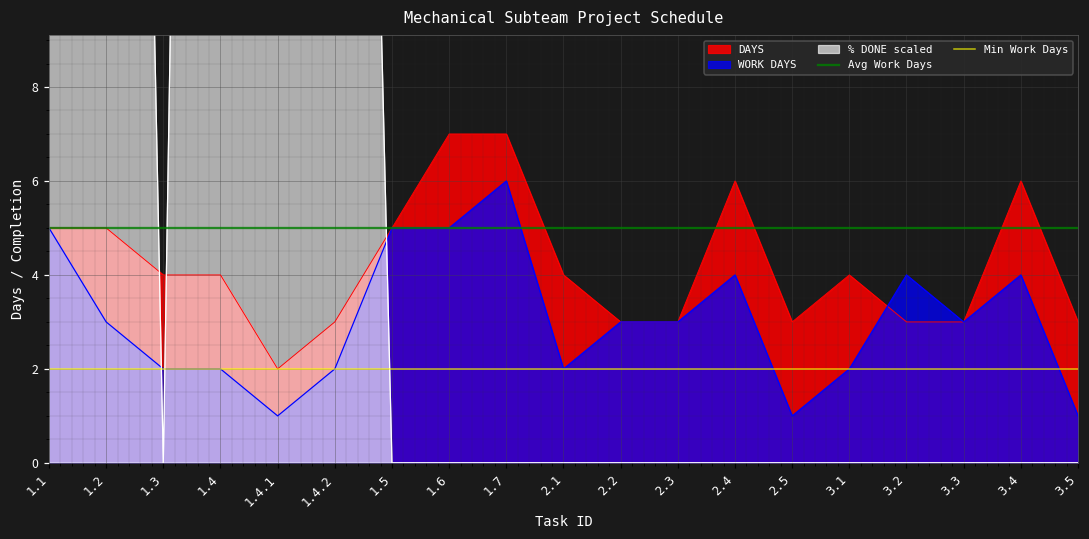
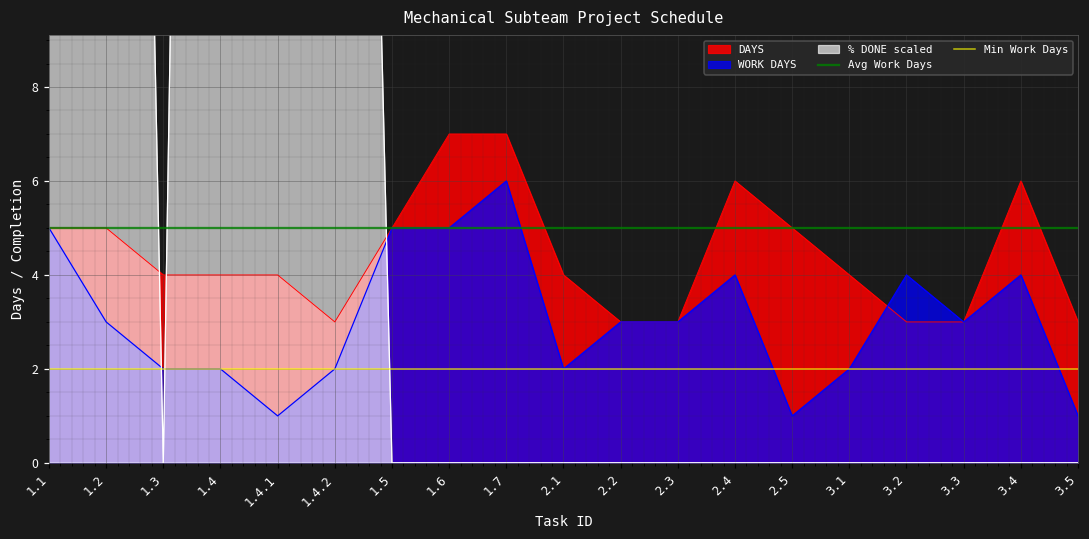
DAYS, 1.4.1: 2 -> 4
DAYS, 2.5: 3 -> 5
